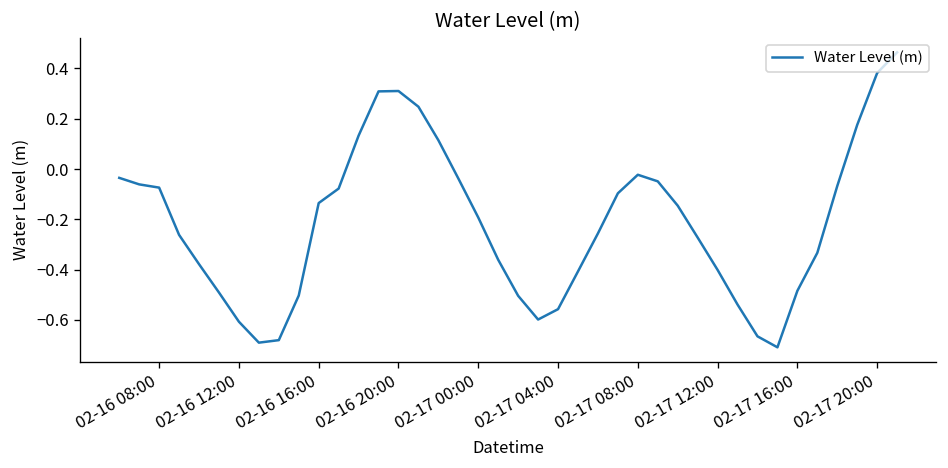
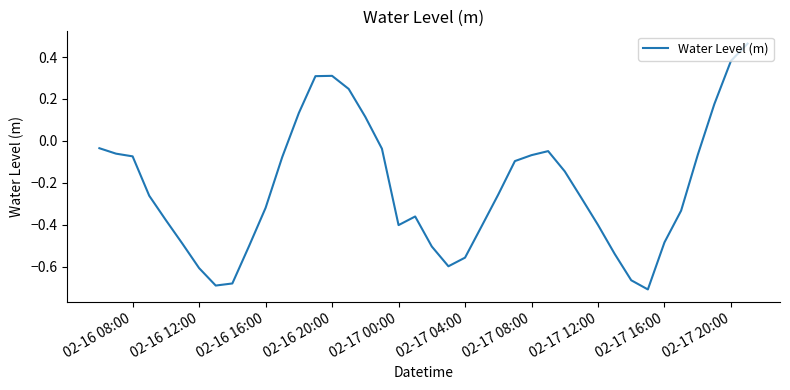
02-16 16:00: -0.14 -> -0.32
02-17 00:00: -0.19 -> -0.40
02-17 08:00: -0.02 -> -0.07
